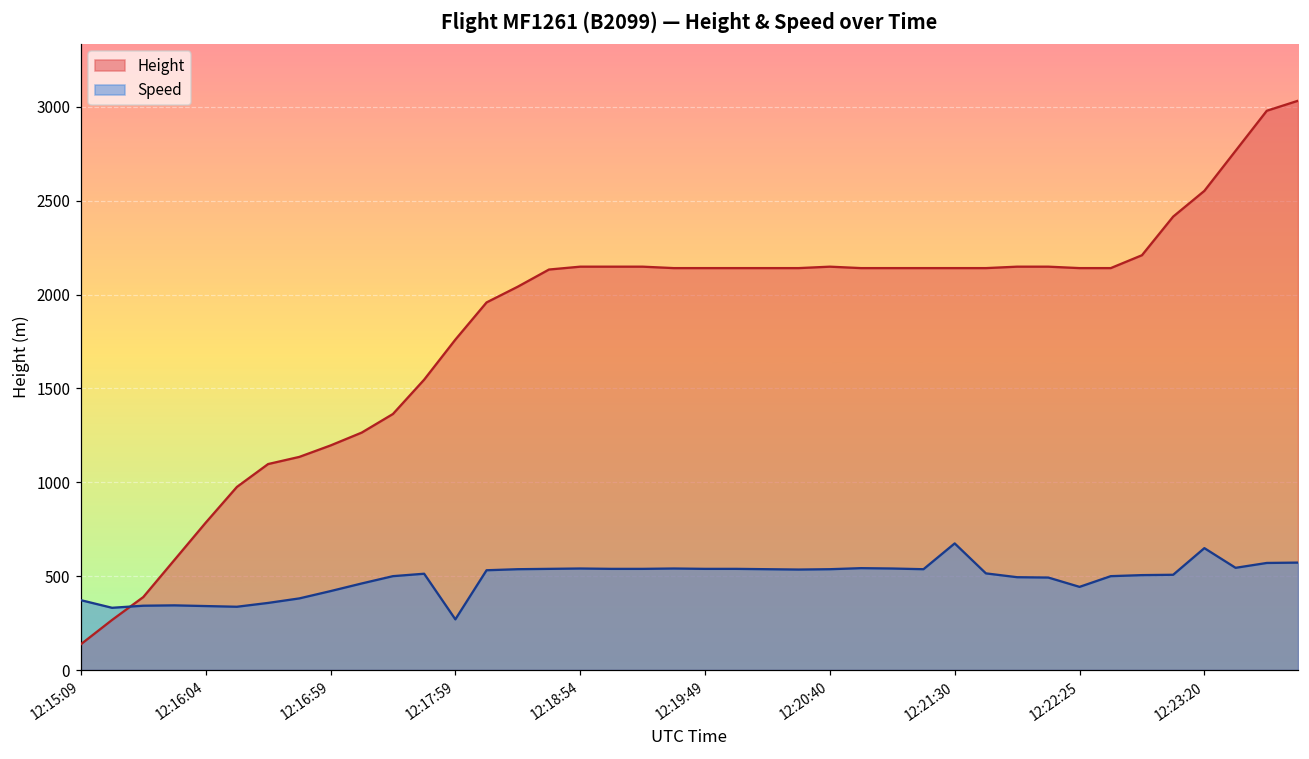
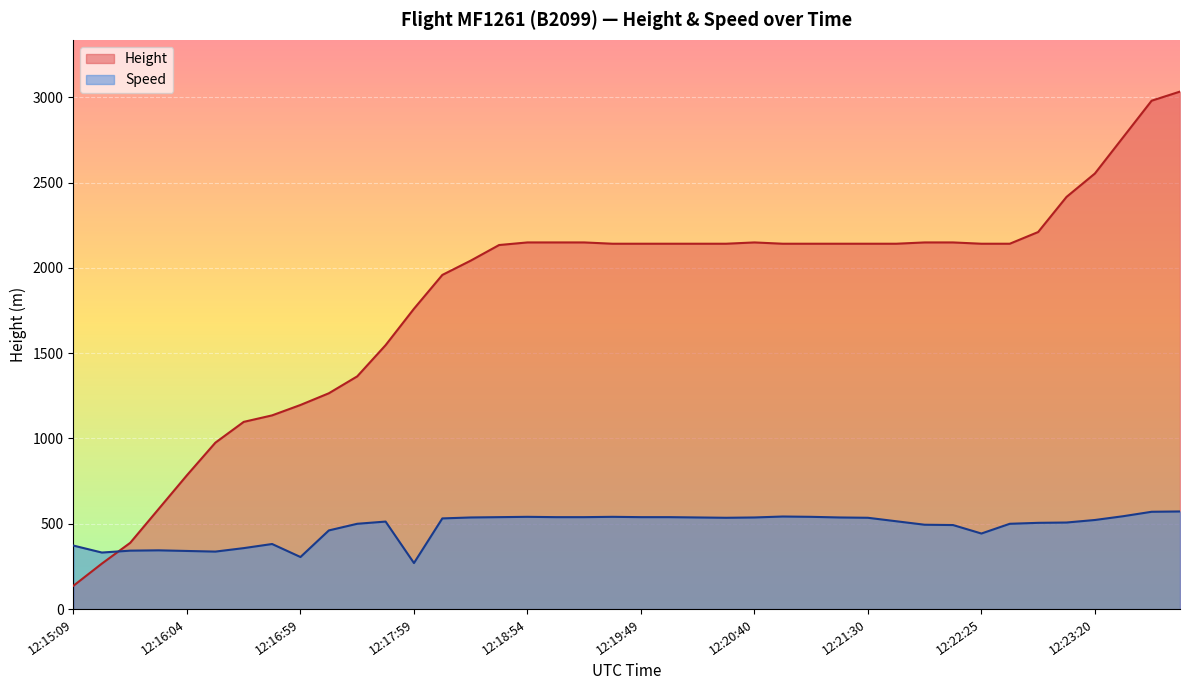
Speed, 12:16:59: 420 -> 310
Speed, 12:21:30: 670 -> 540
Speed, 12:23:20: 650 -> 520
